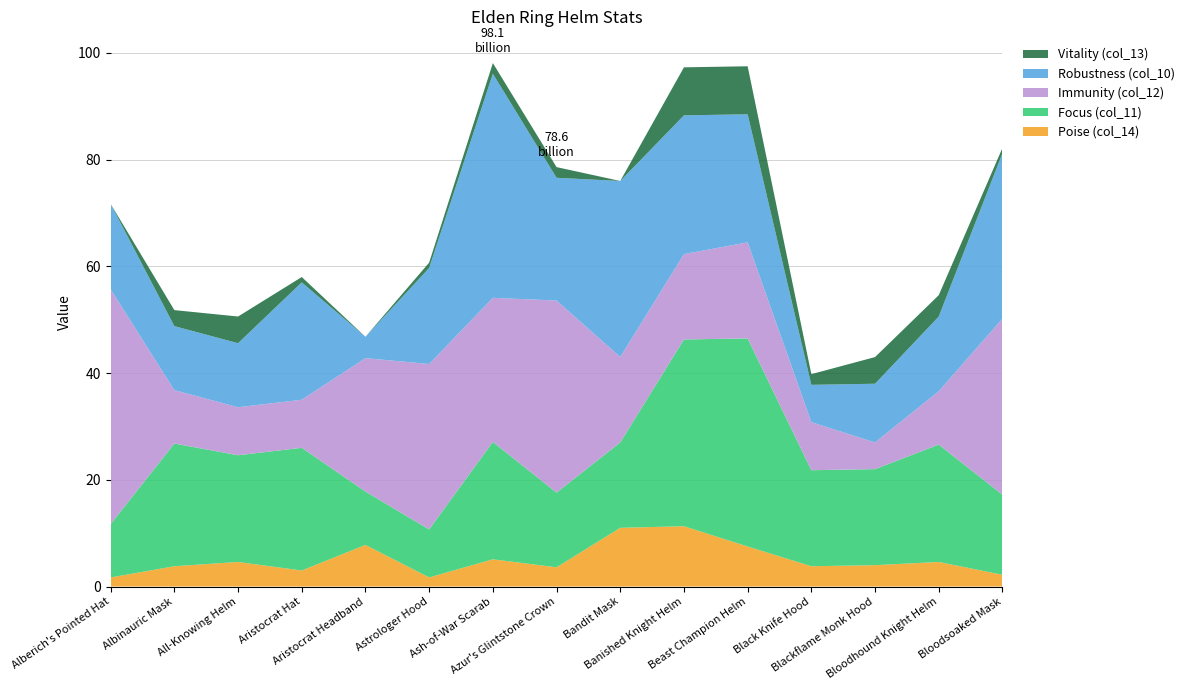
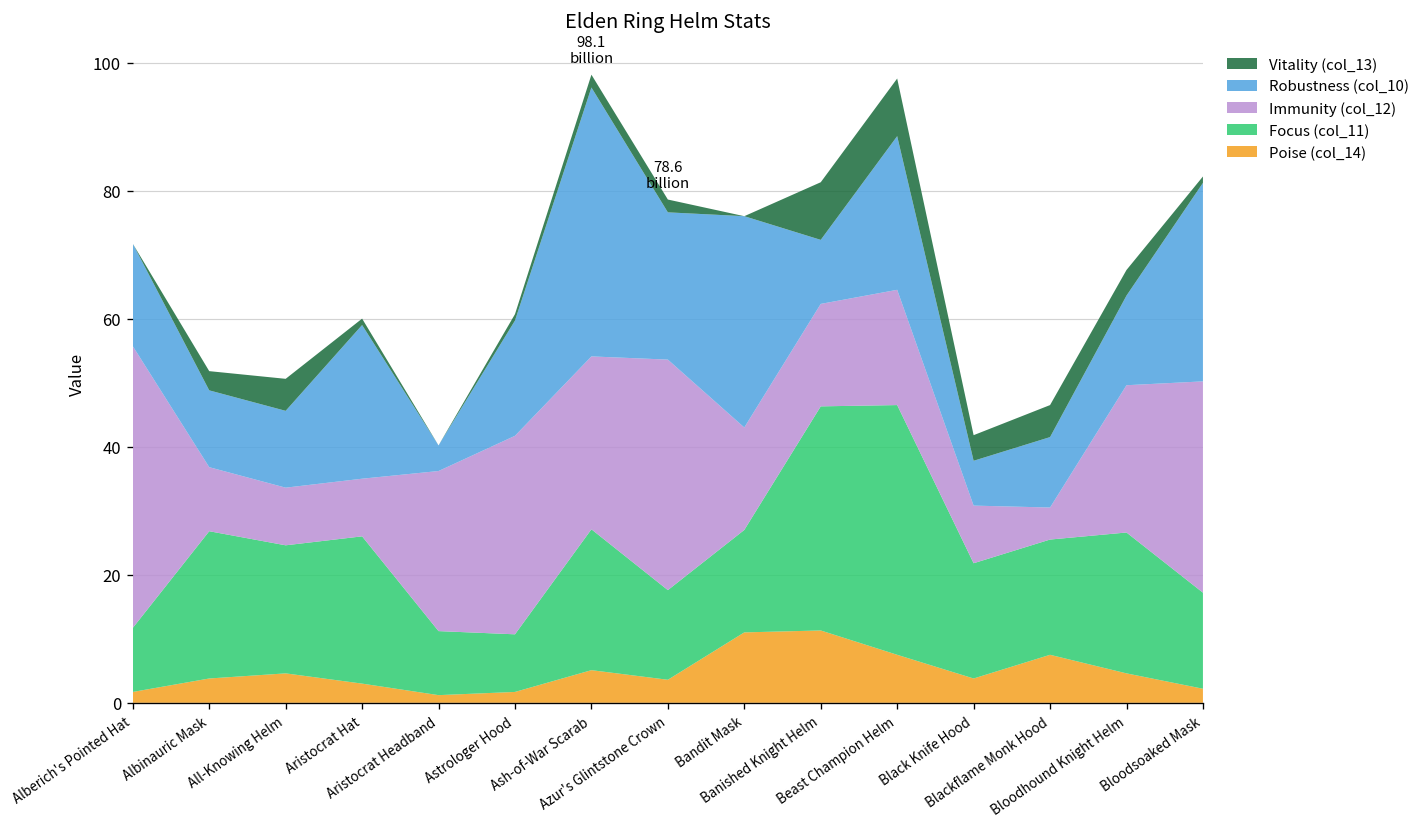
Robustness (col_10), Aristocrat Hat: 22 -> 24
Poise (col_14), Aristocrat Headband: 8 -> 1
Robustness (col_10), Banished Knight Helm: 26 -> 10
Vitality (col_13), Black Knife Hood: 2 -> 4
Poise (col_14), Blackflame Monk Hood: 4 -> 8
Immunity (col_12), Bloodhound Knight Helm: 10 -> 23
